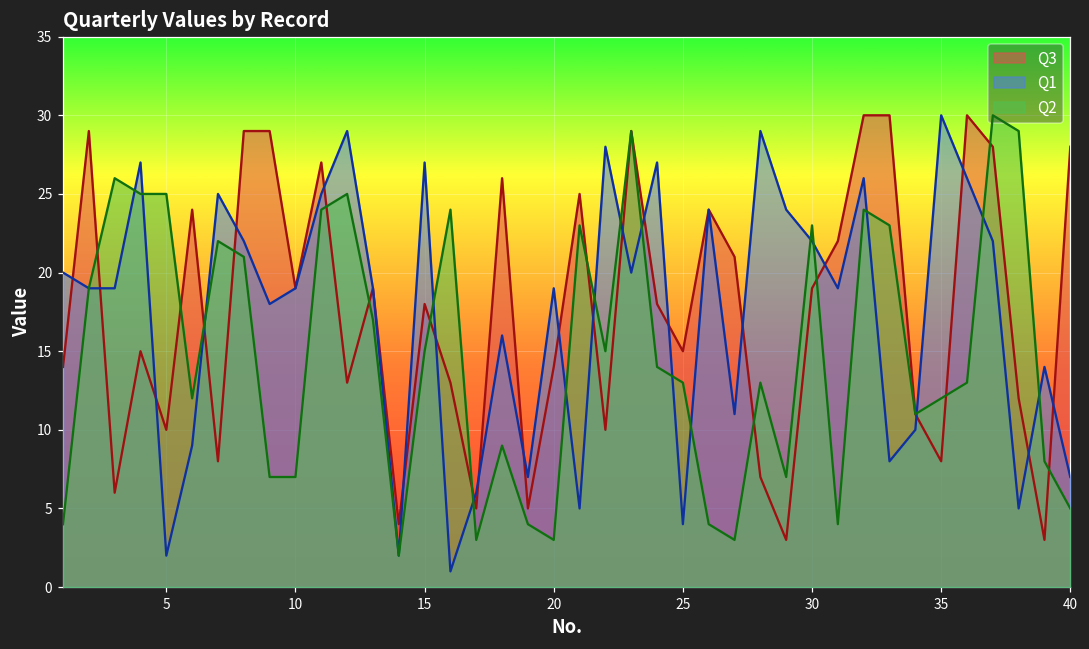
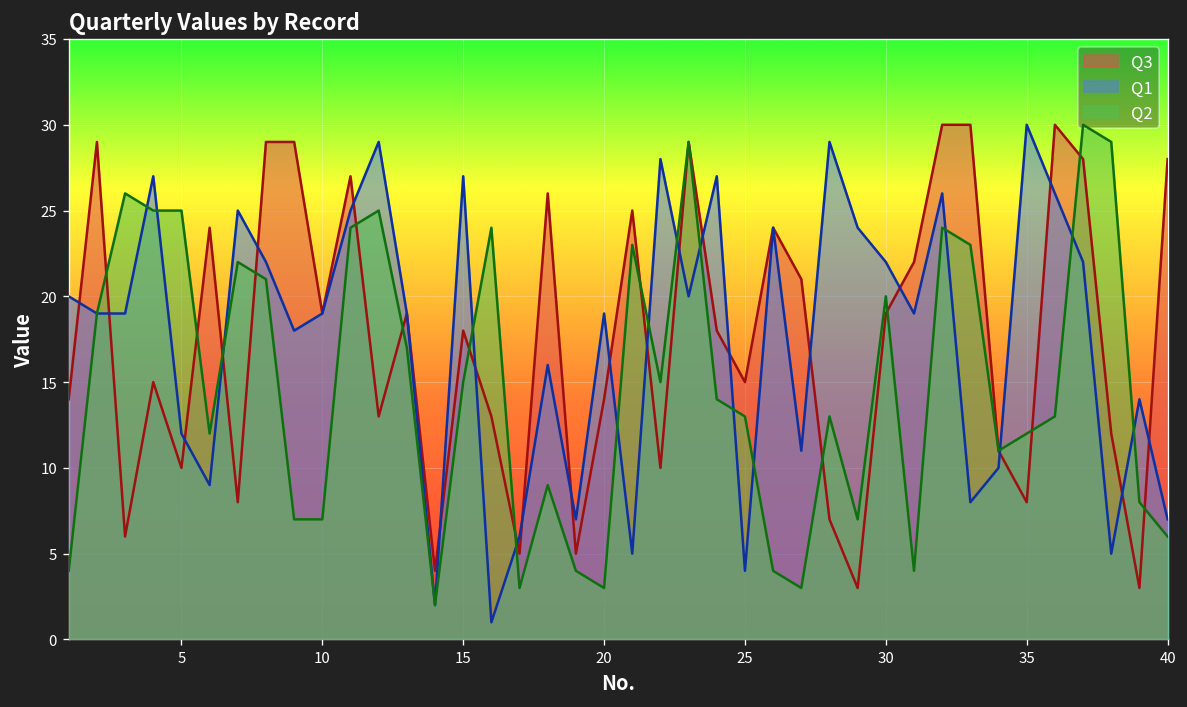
Q1, 5: 2 -> 12
Q2, 30: 23 -> 20
Q2, 40: 5 -> 6
